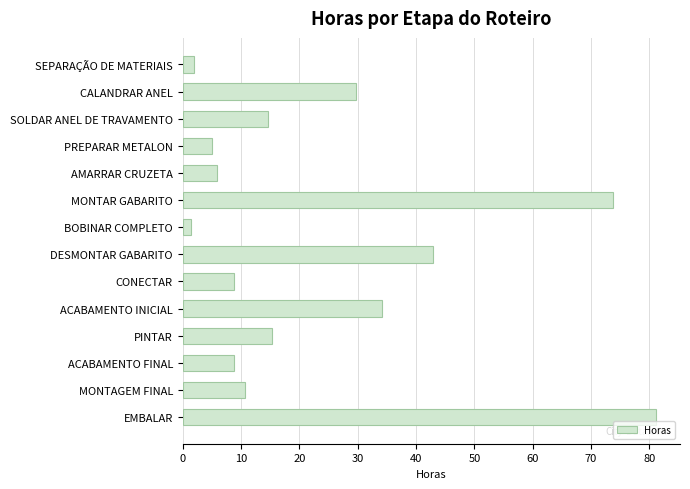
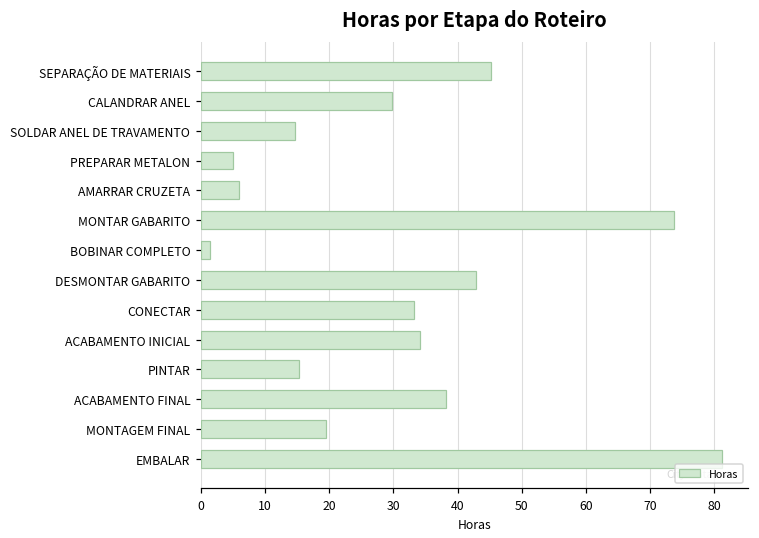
SEPARAÇÃO DE MATERIAIS: 2 -> 45
CONECTAR: 9 -> 33
ACABAMENTO FINAL: 9 -> 38
MONTAGEM FINAL: 11 -> 20
